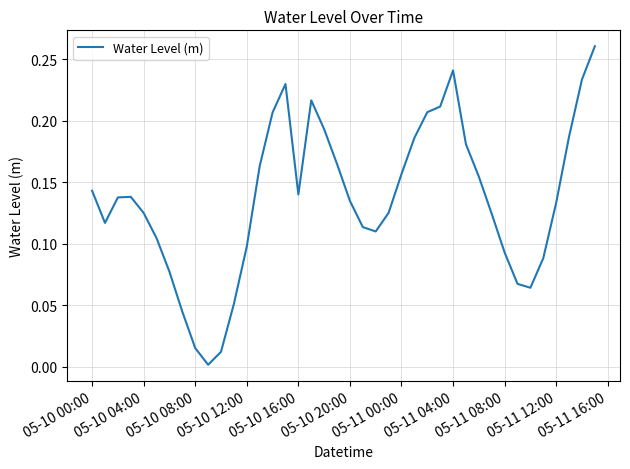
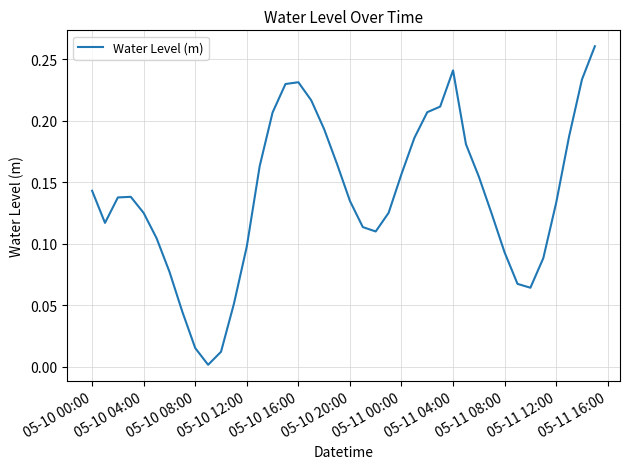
05-10 16:00: 0.140 -> 0.231
